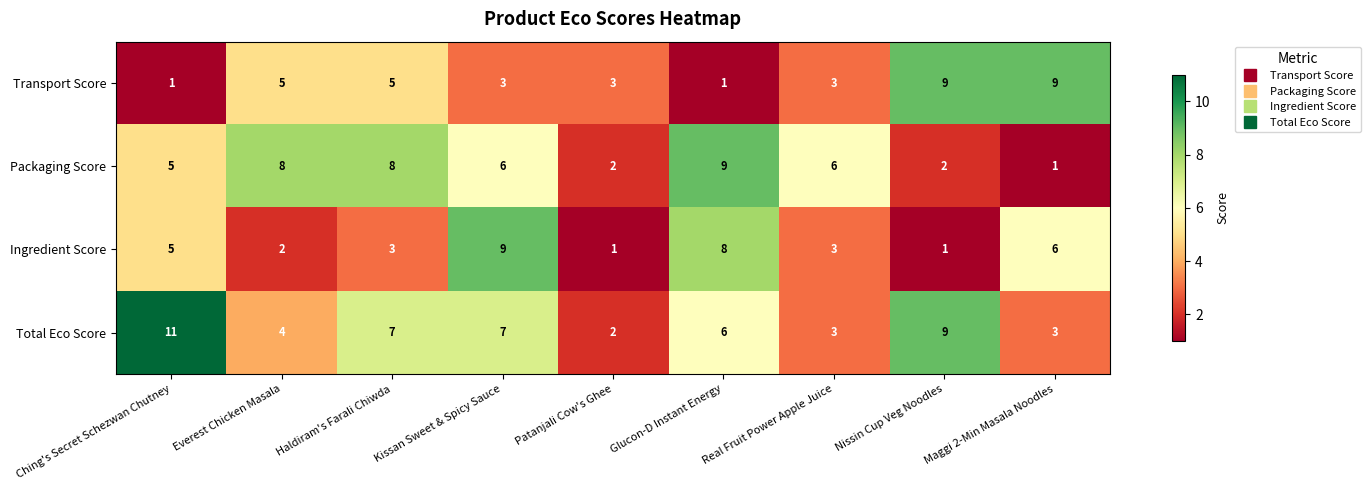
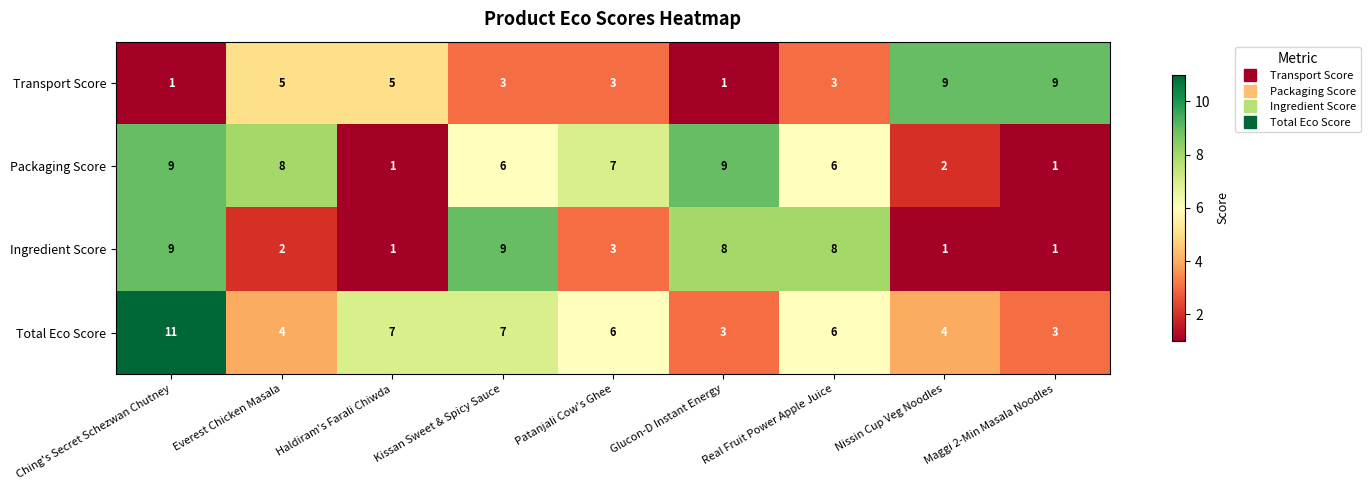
Packaging Score, Ching's Secret Schezwan Chutney: 5 -> 9
Packaging Score, Haldiram's Farali Chiwda: 8 -> 1
Packaging Score, Patanjali Cow's Ghee: 2 -> 7
Ingredient Score, Ching's Secret Schezwan Chutney: 5 -> 9
Ingredient Score, Haldiram's Farali Chiwda: 3 -> 1
Ingredient Score, Patanjali Cow's Ghee: 1 -> 3
Ingredient Score, Real Fruit Power Apple Juice: 3 -> 8
Ingredient Score, Maggi 2-Min Masala Noodles: 6 -> 1
Total Eco Score, Patanjali Cow's Ghee: 2 -> 6
Total Eco Score, Glucon-D Instant Energy: 6 -> 3
Total Eco Score, Real Fruit Power Apple Juice: 3 -> 6
Total Eco Score, Nissin Cup Veg Noodles: 9 -> 4
